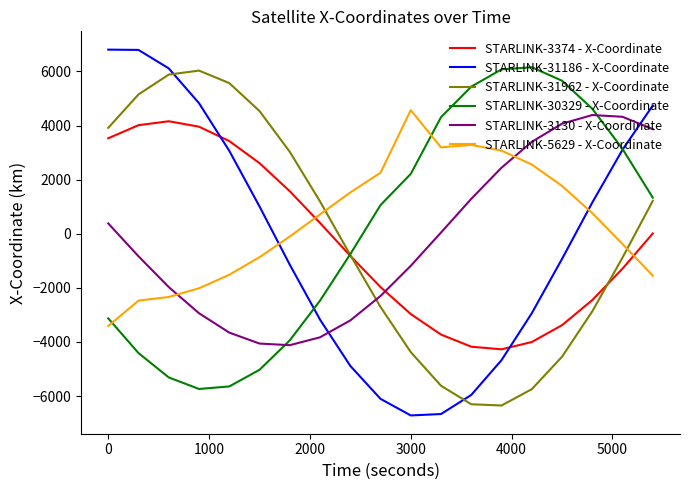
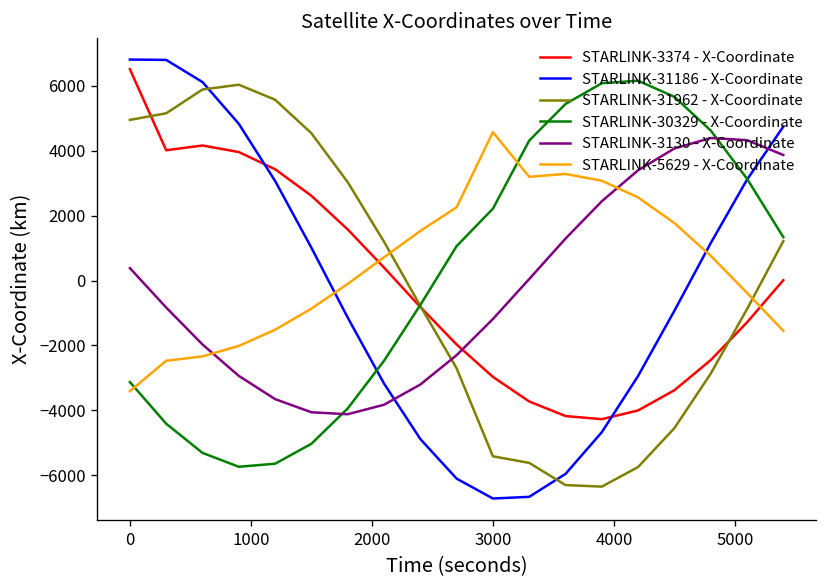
STARLINK-3374 - X-Coordinate, 0: 3500 -> 6500
STARLINK-31962 - X-Coordinate, 0: 3900 -> 4900
STARLINK-31962 - X-Coordinate, 3000: -4400 -> -5400
